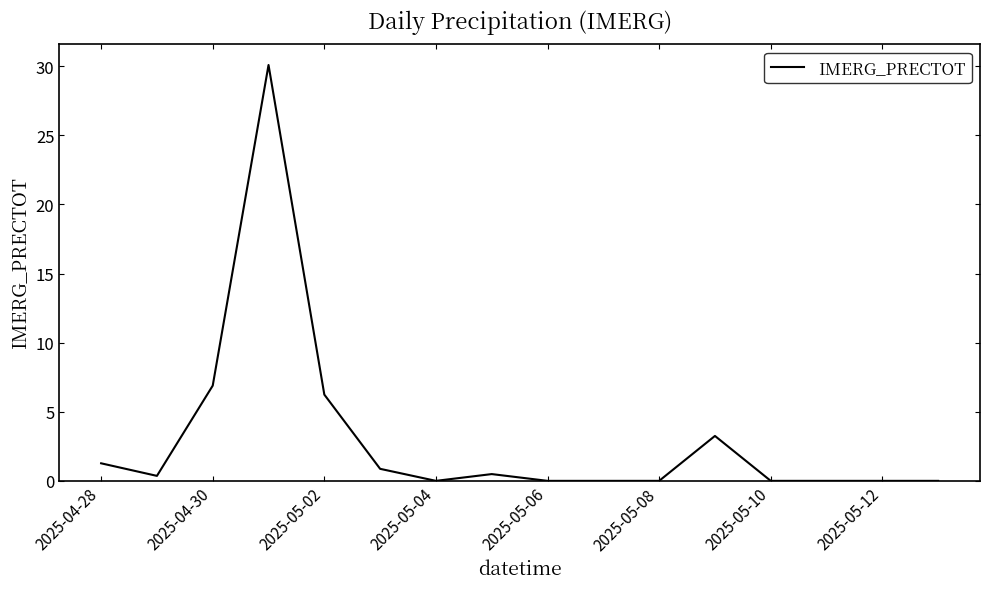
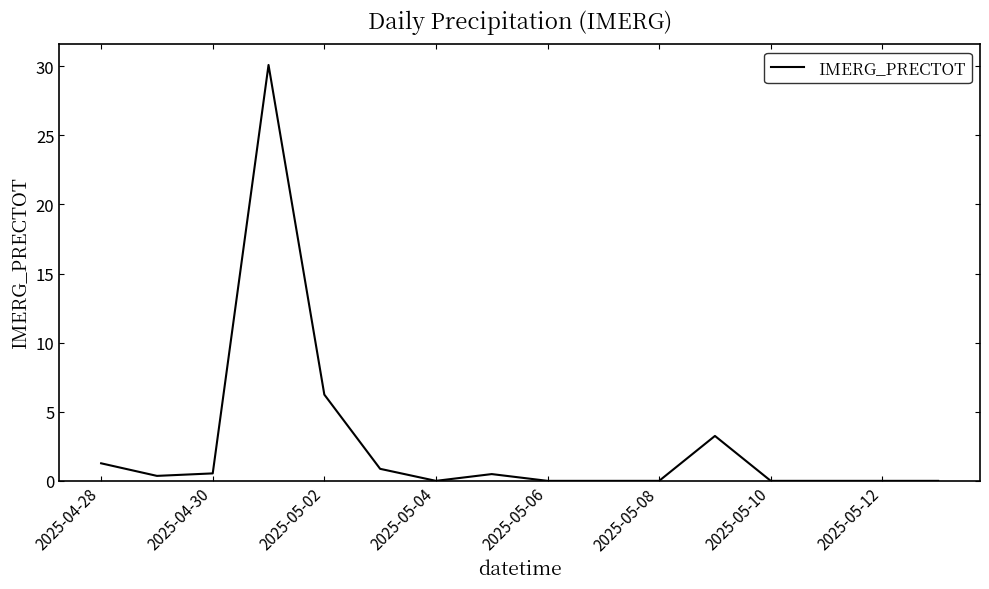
2025-04-30: 6.9 -> 0.5
